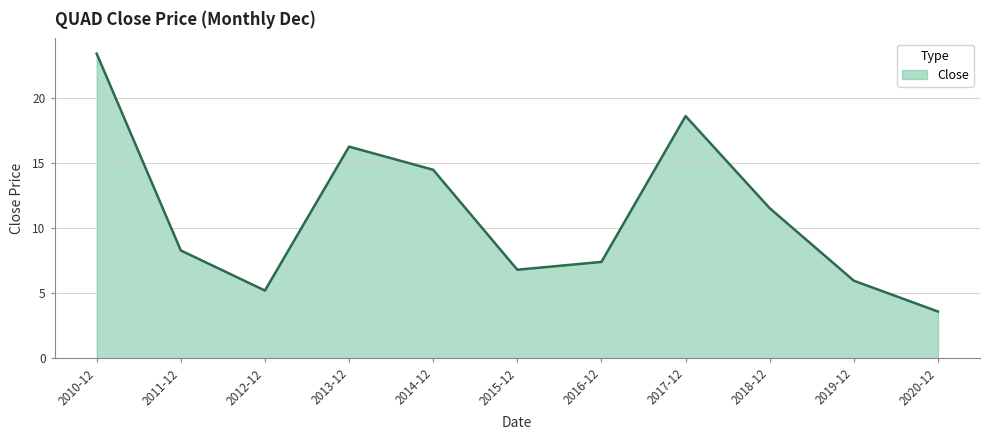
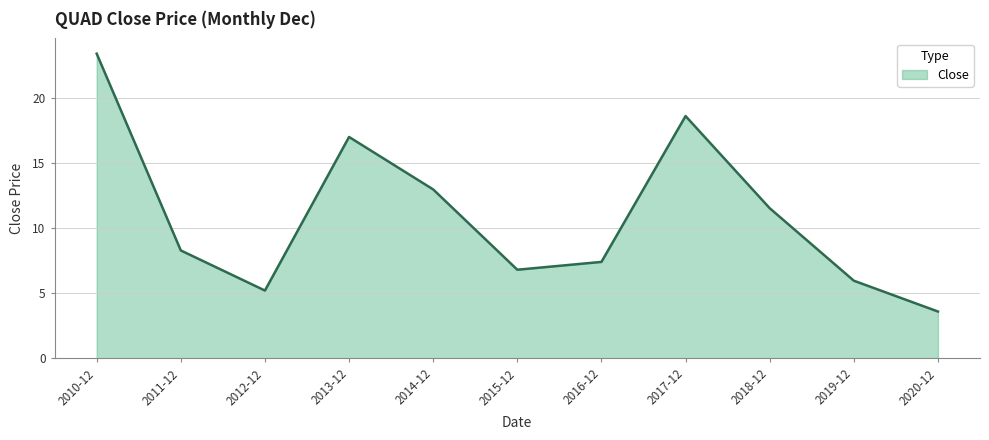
2013-12: 16.3 -> 17.0
2014-12: 14.5 -> 13.0
